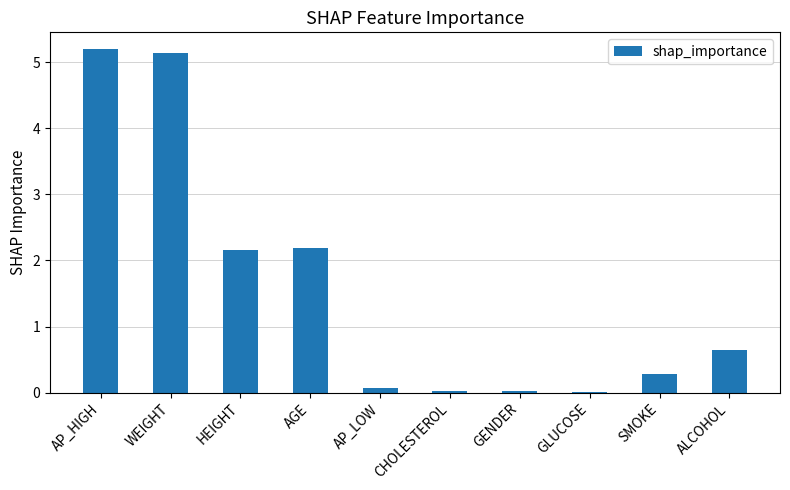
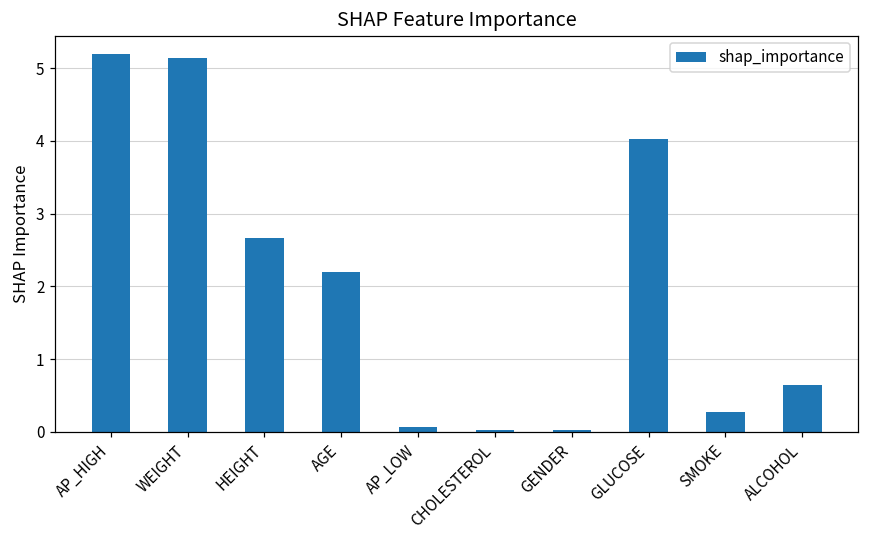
HEIGHT: 2.2 -> 2.7
GLUCOSE: 0.0 -> 4.0
